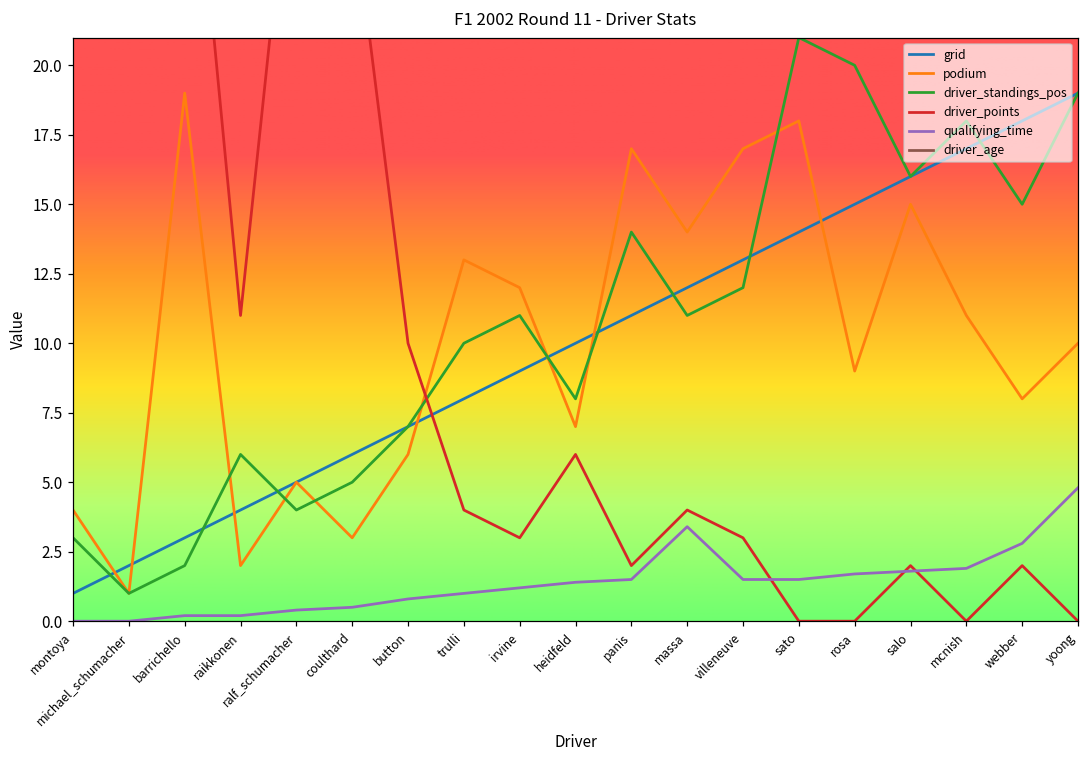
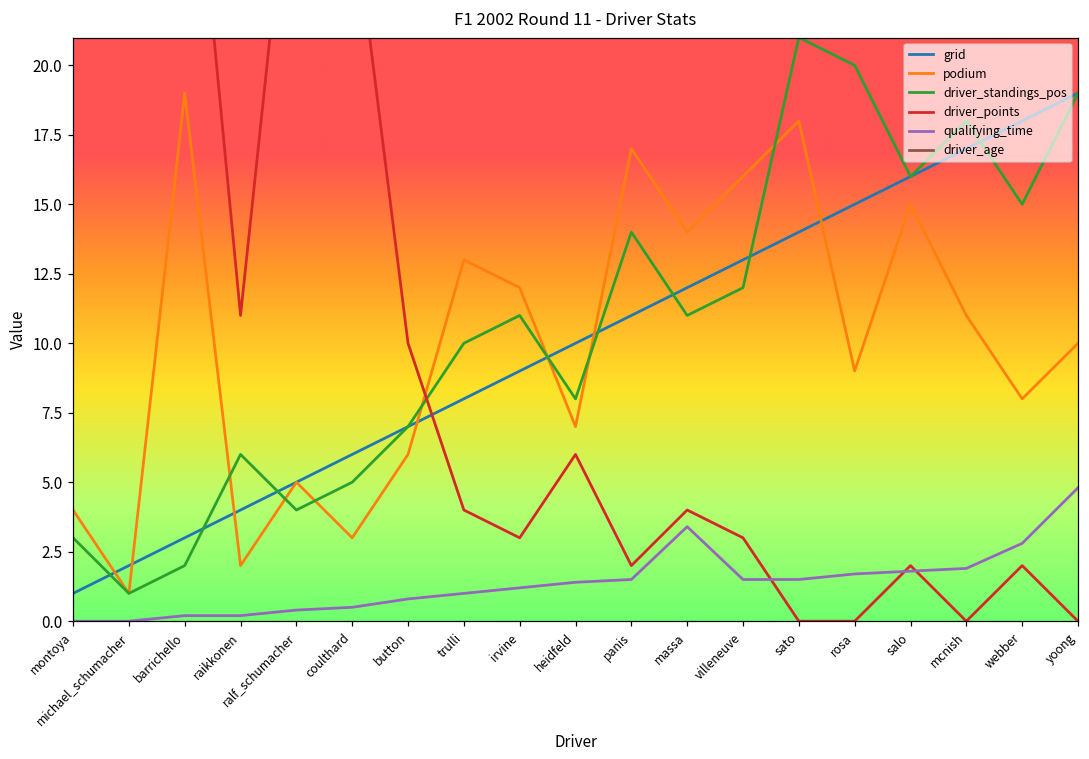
podium, villeneuve: 17 -> 16
